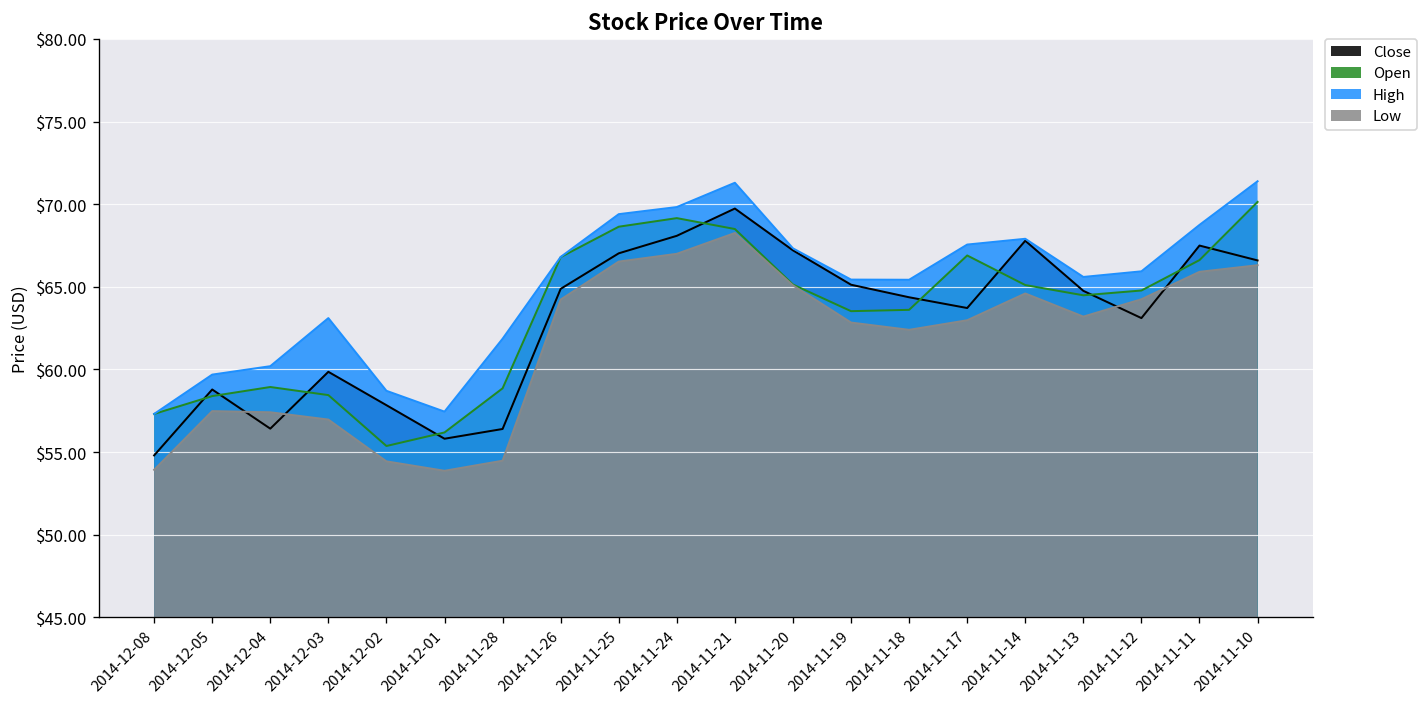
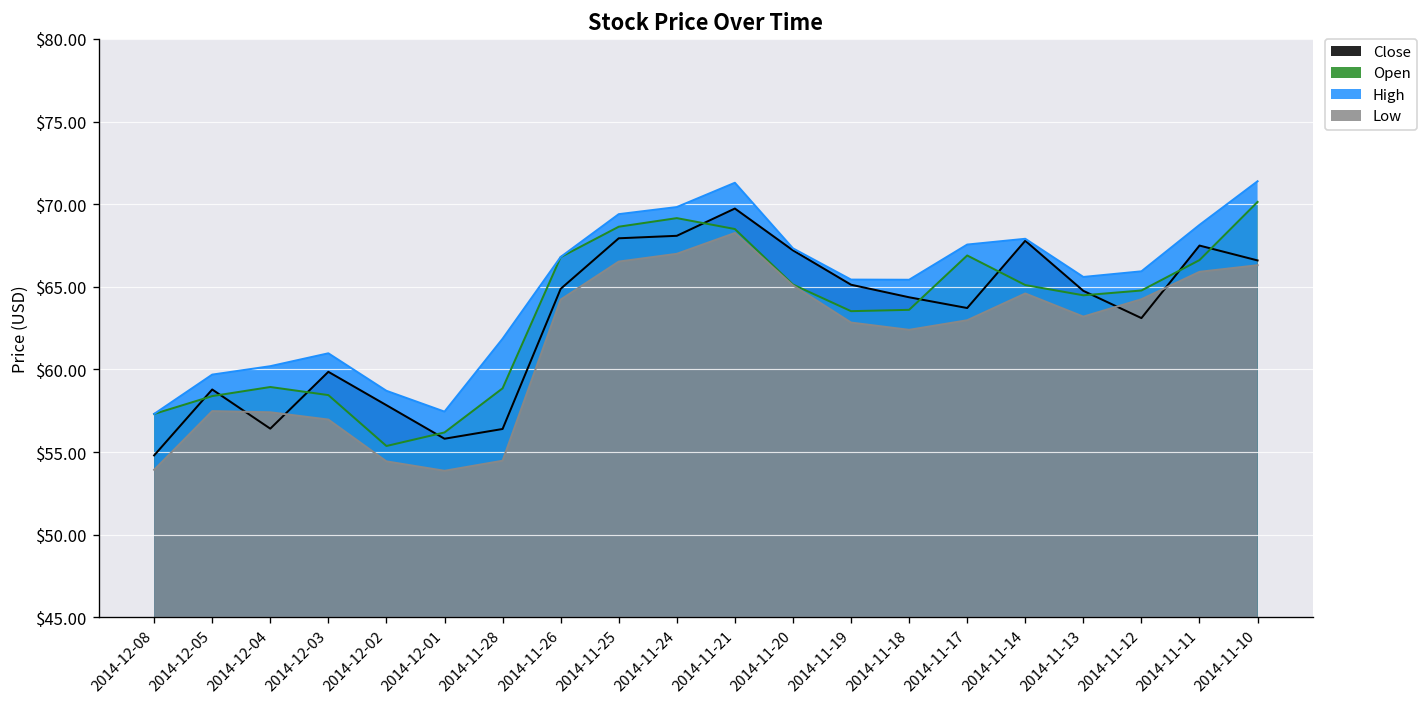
High, 2014-12-03: $63.1 -> $61.0
Close, 2014-11-25: $67.0 -> $67.9
